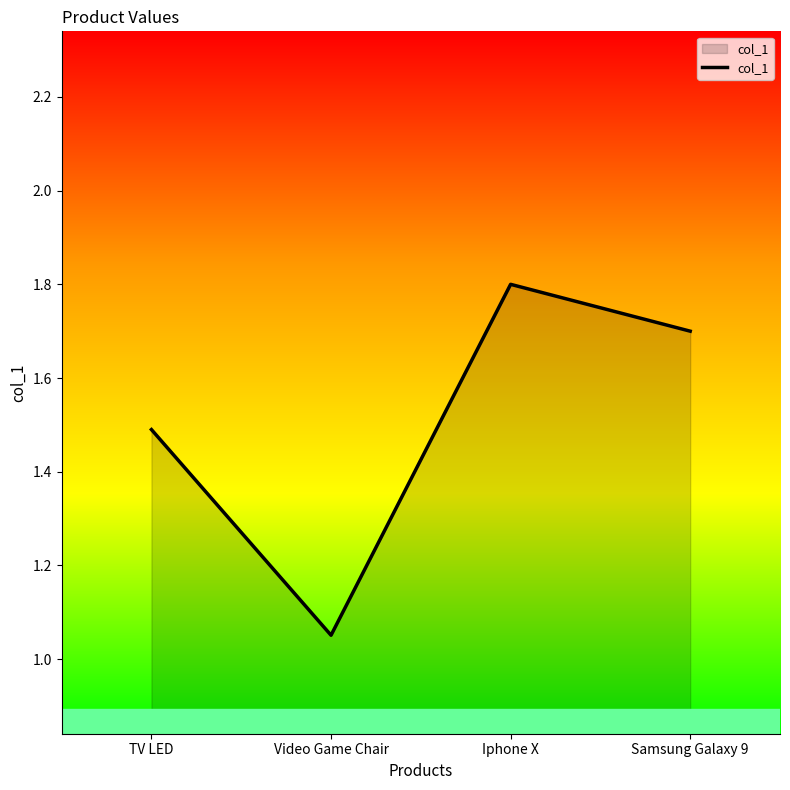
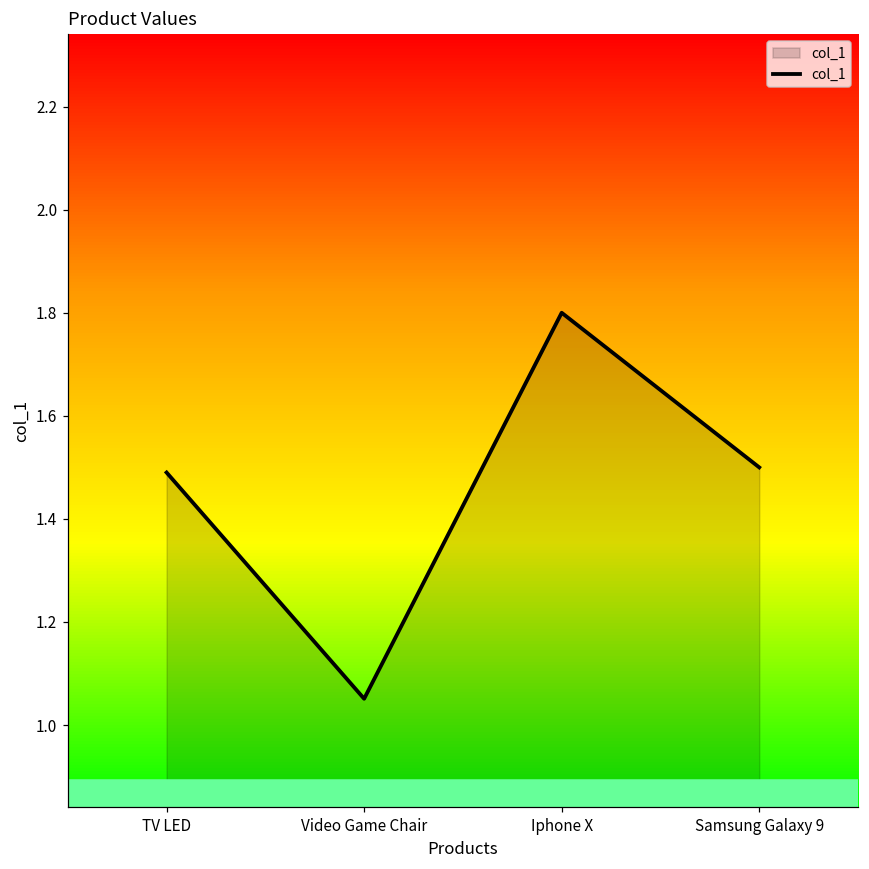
Samsung Galaxy 9: 1.7 -> 1.5
